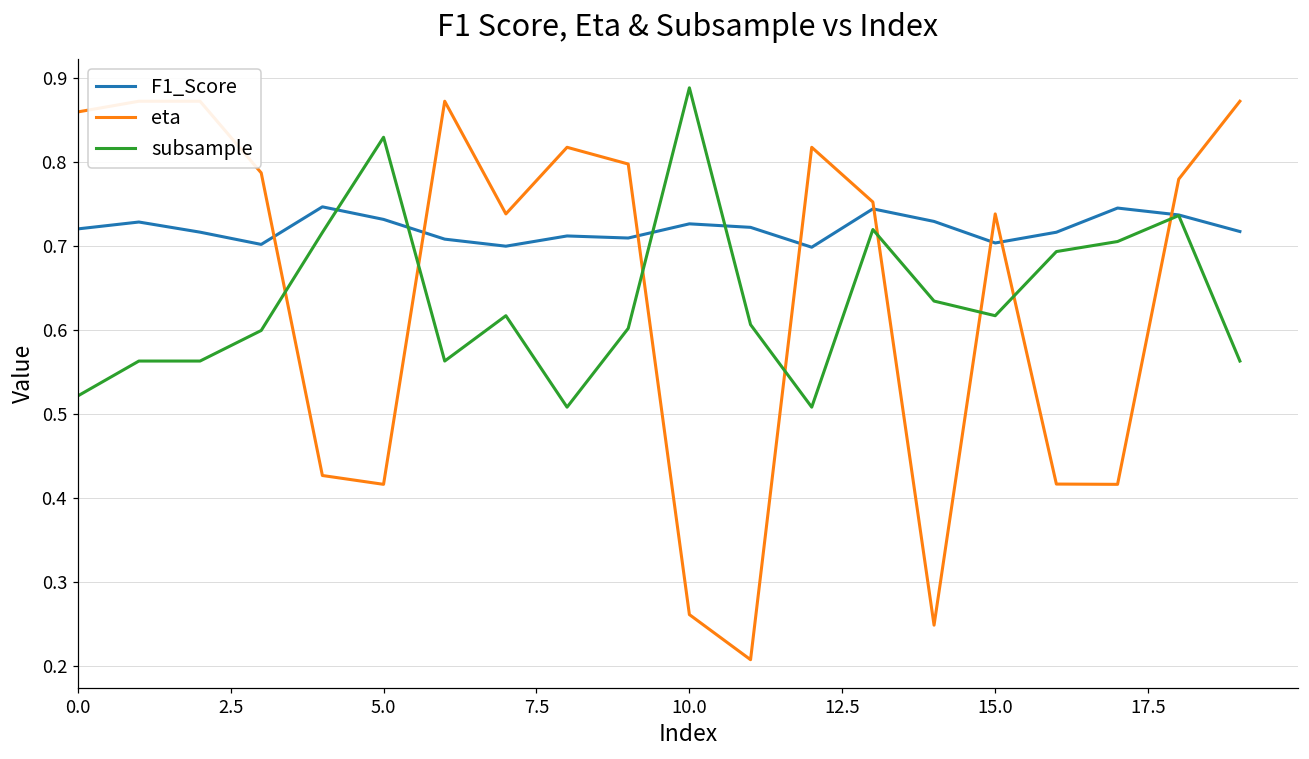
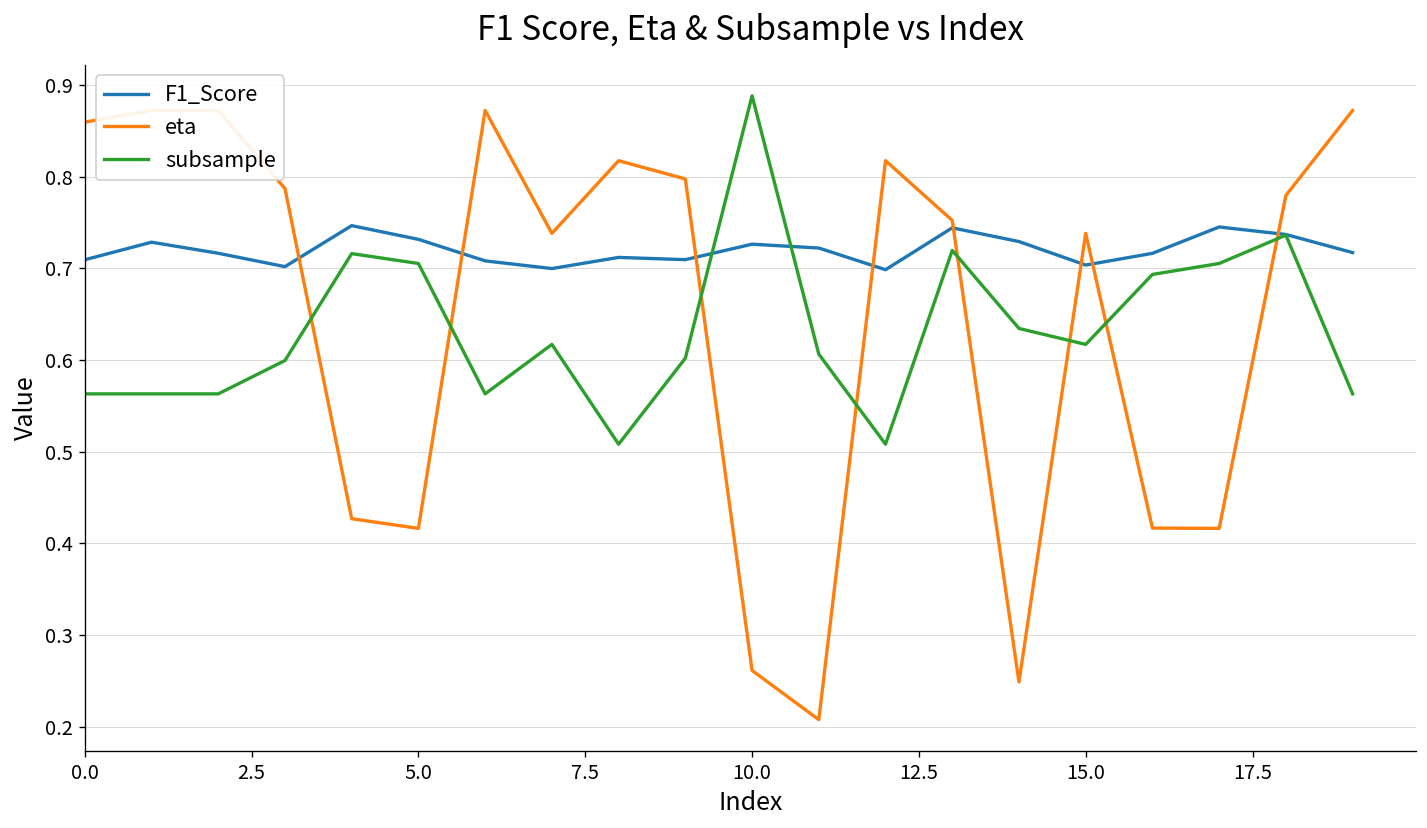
F1_Score, 0.0: 0.72 -> 0.71
subsample, 0.0: 0.52 -> 0.56
subsample, 5.0: 0.83 -> 0.71
